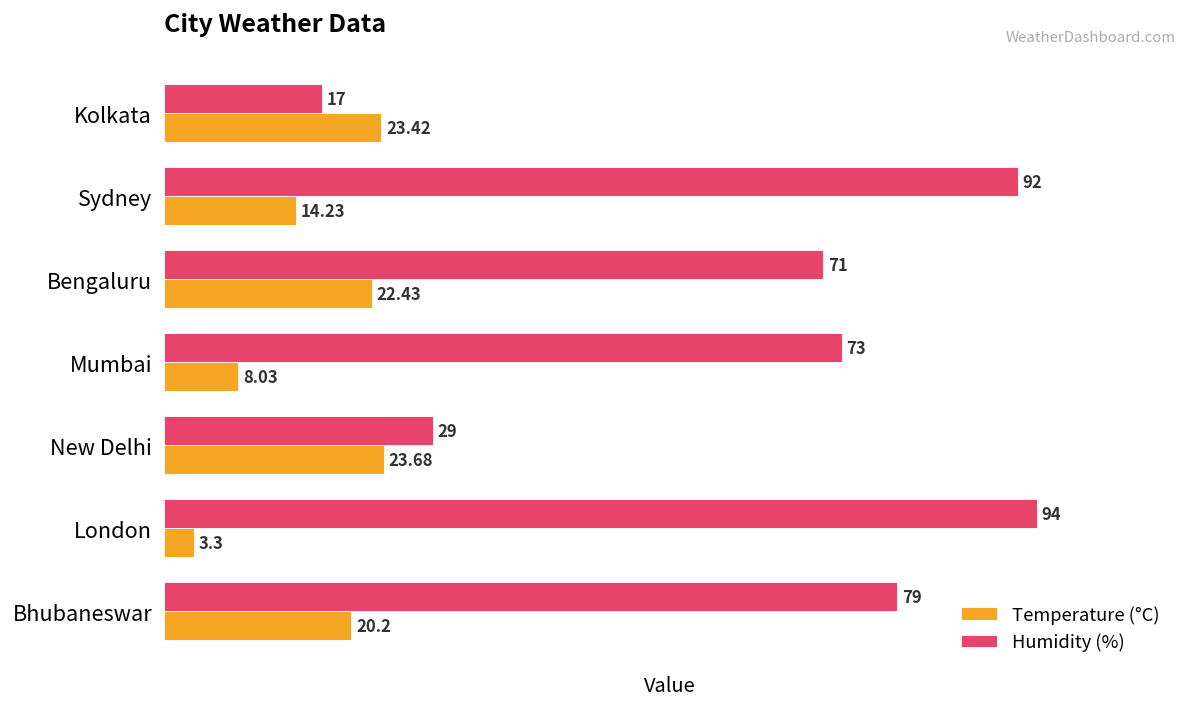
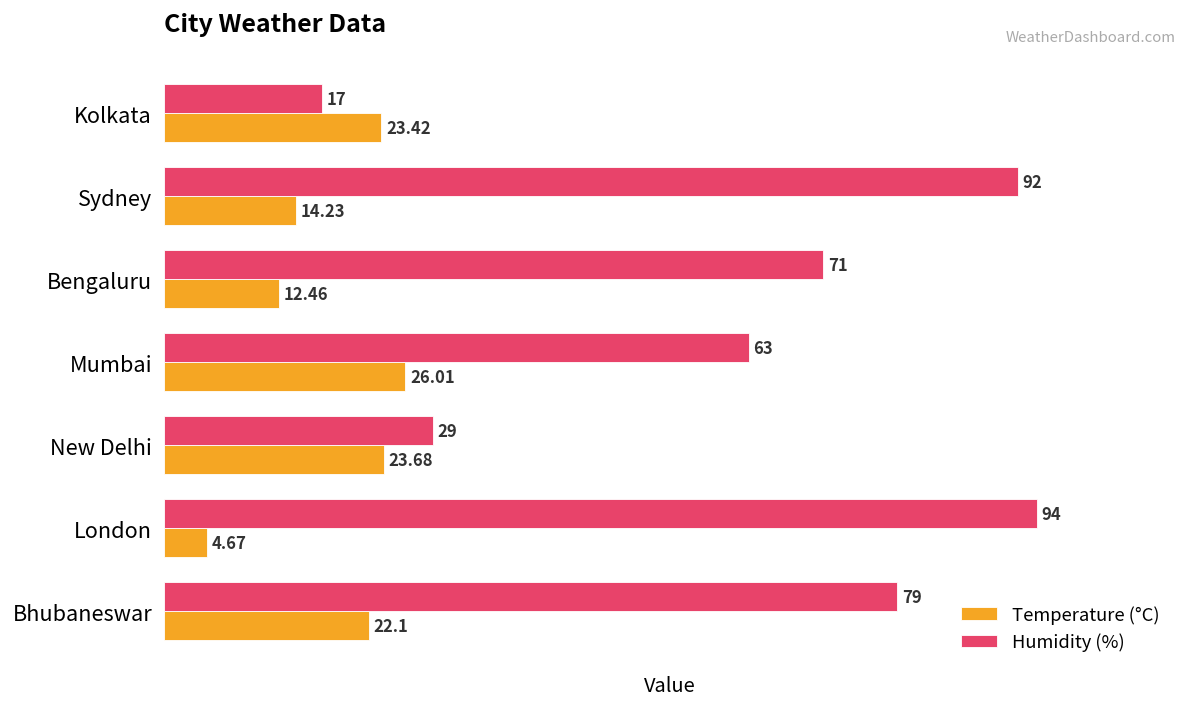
Temperature (°C), Bengaluru: 22.43 -> 12.46
Humidity (%), Mumbai: 73 -> 63
Temperature (°C), Mumbai: 8.03 -> 26.01
Temperature (°C), London: 3.3 -> 4.67
Temperature (°C), Bhubaneswar: 20.2 -> 22.1
